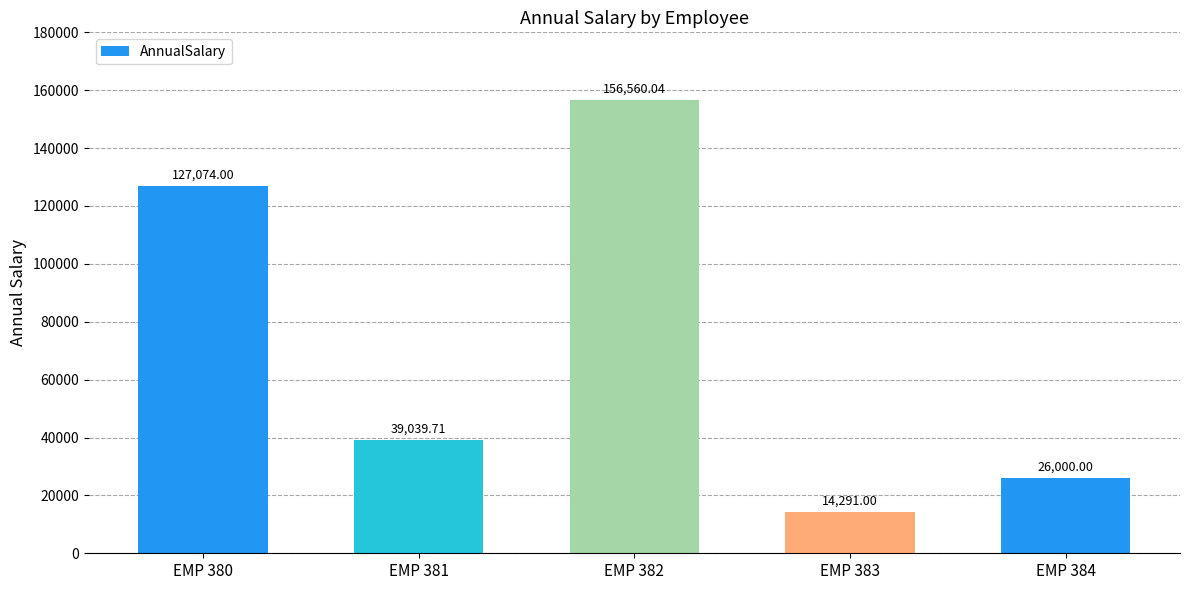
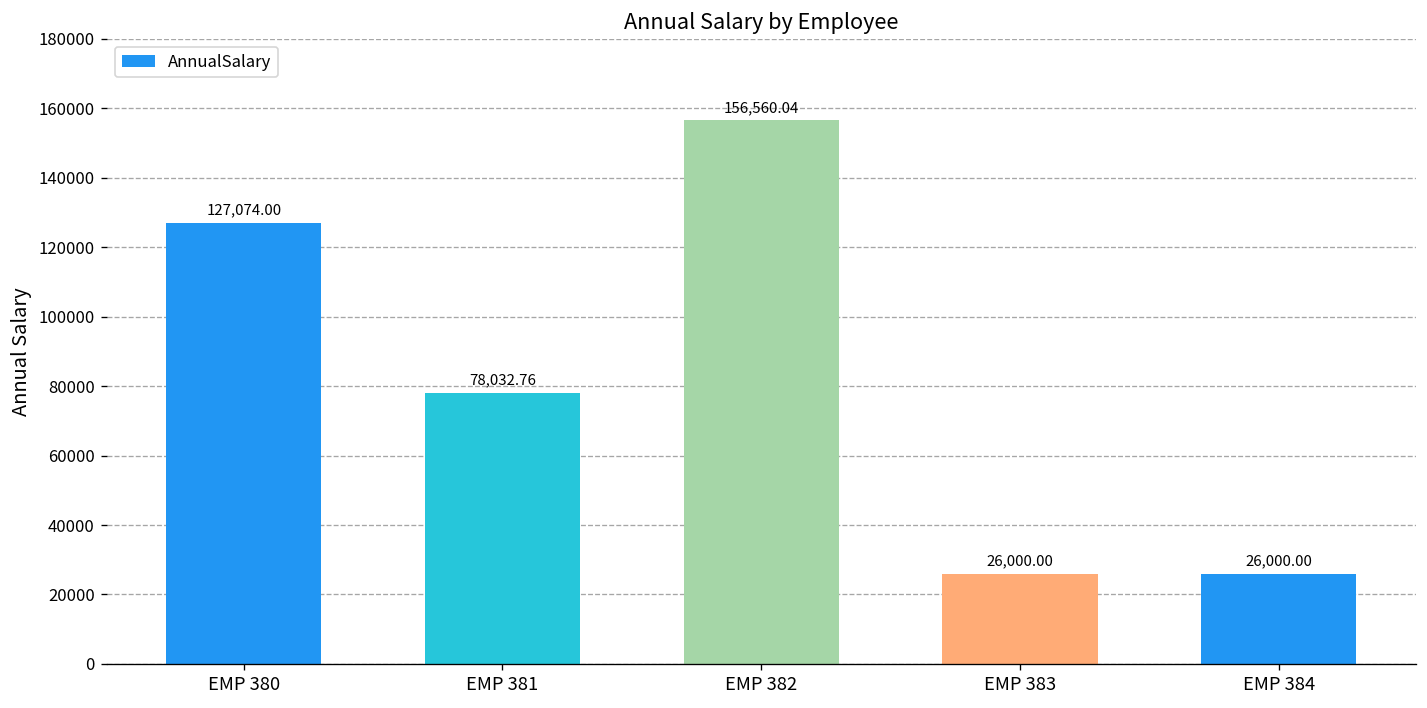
EMP 381: 39,039.71 -> 78,032.76
EMP 383: 14,291.00 -> 26,000.00
